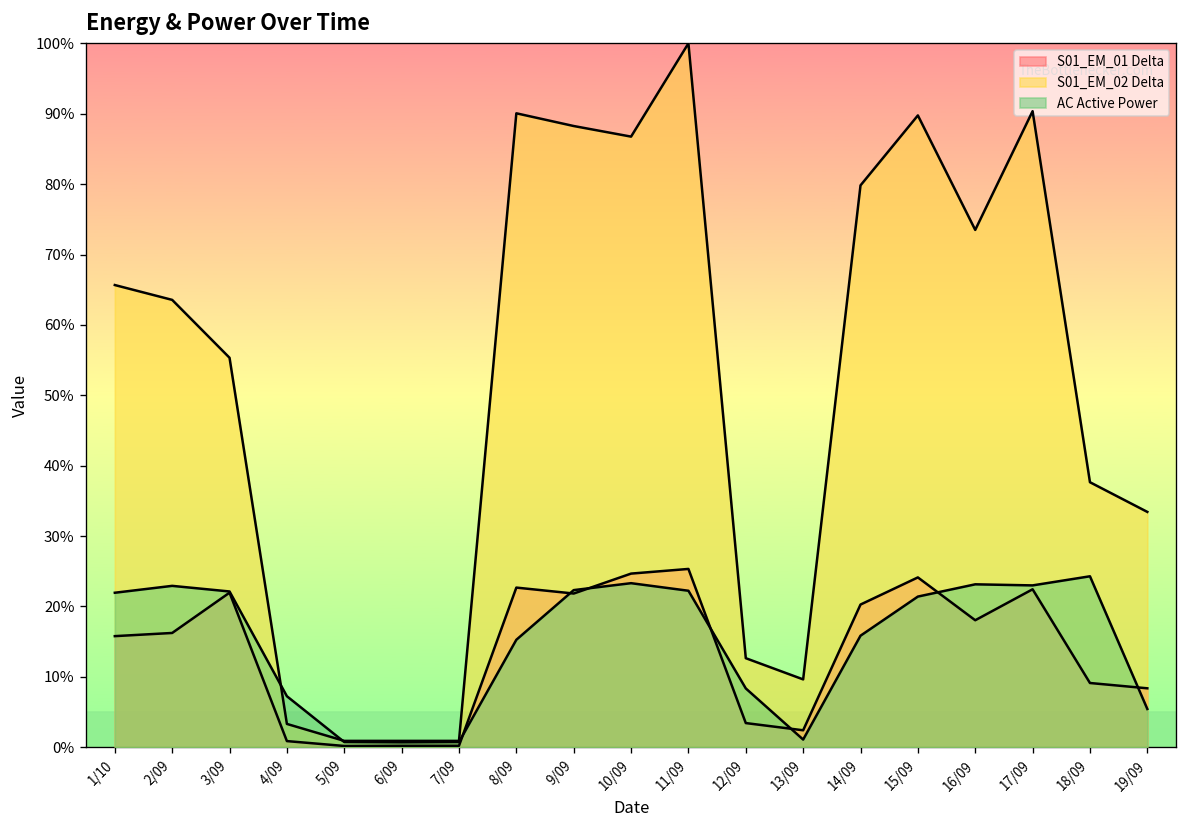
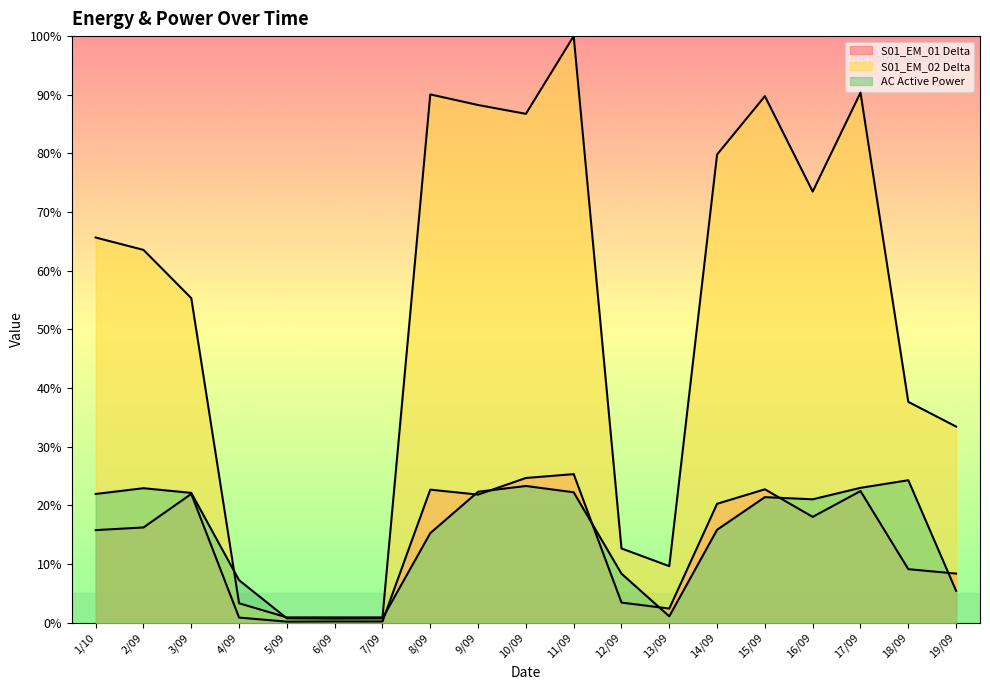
S01_EM_01 Delta, 15/09: 24% -> 23%
AC Active Power, 16/09: 23% -> 21%
